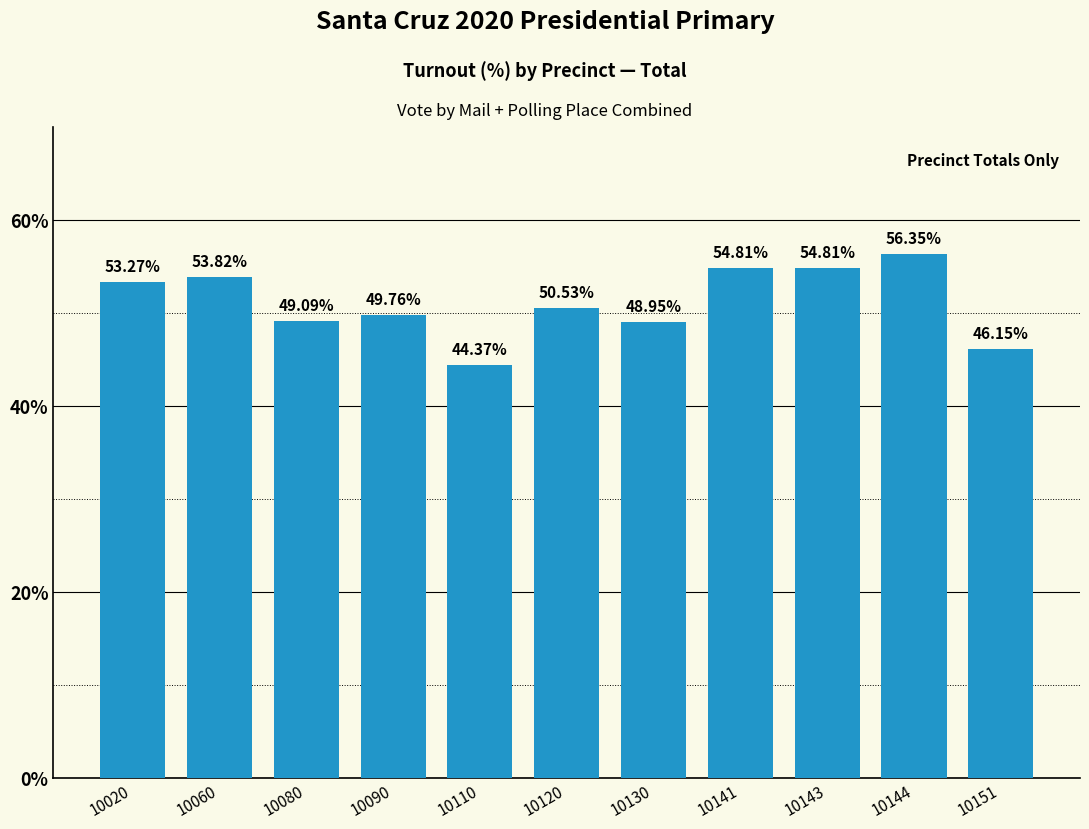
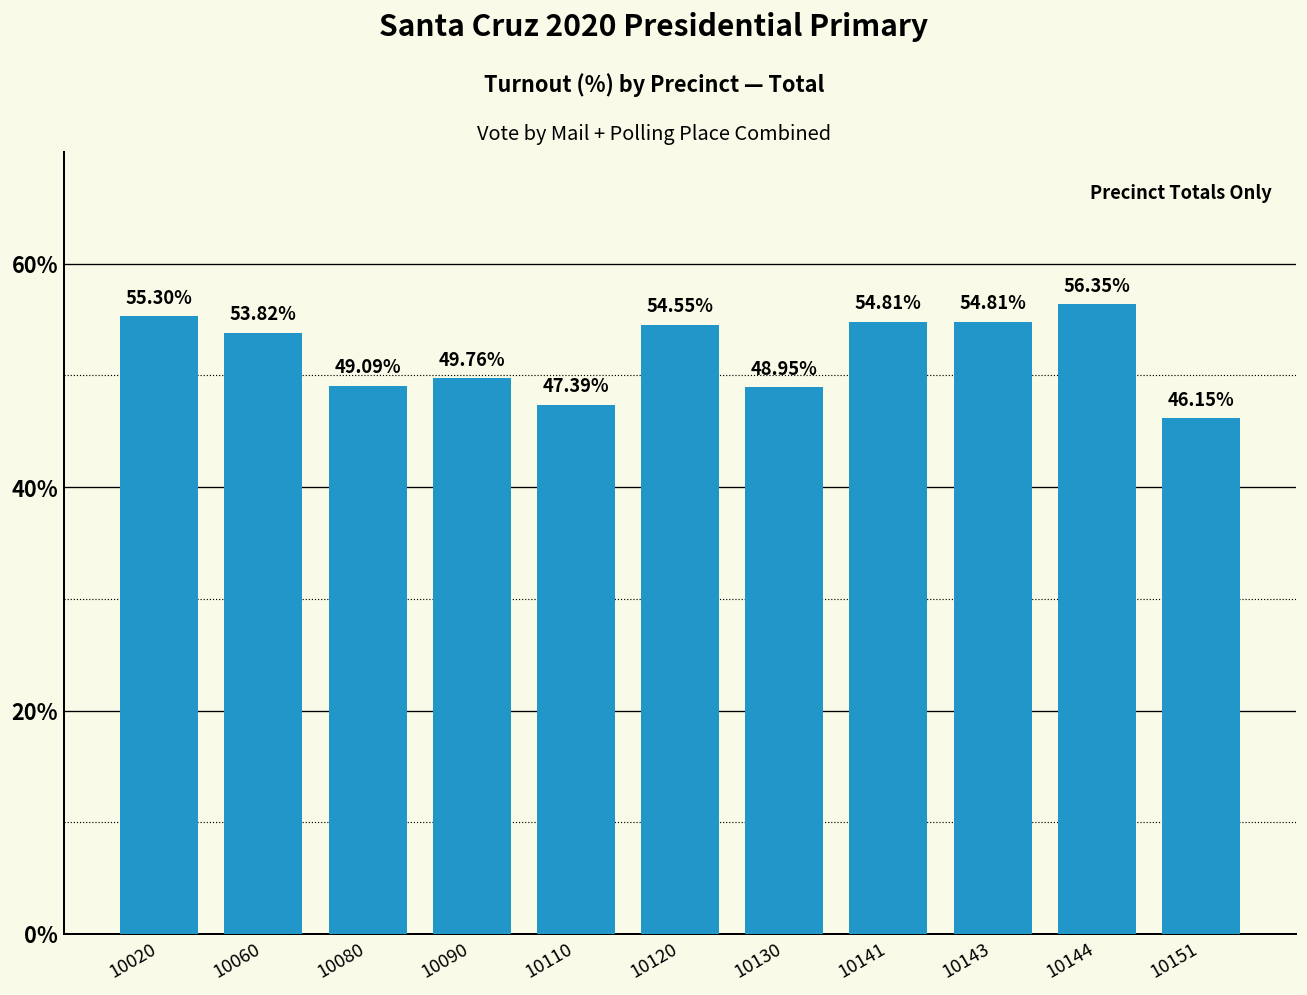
10020: 53.27% -> 55.30%
10110: 44.37% -> 47.39%
10120: 50.53% -> 54.55%
